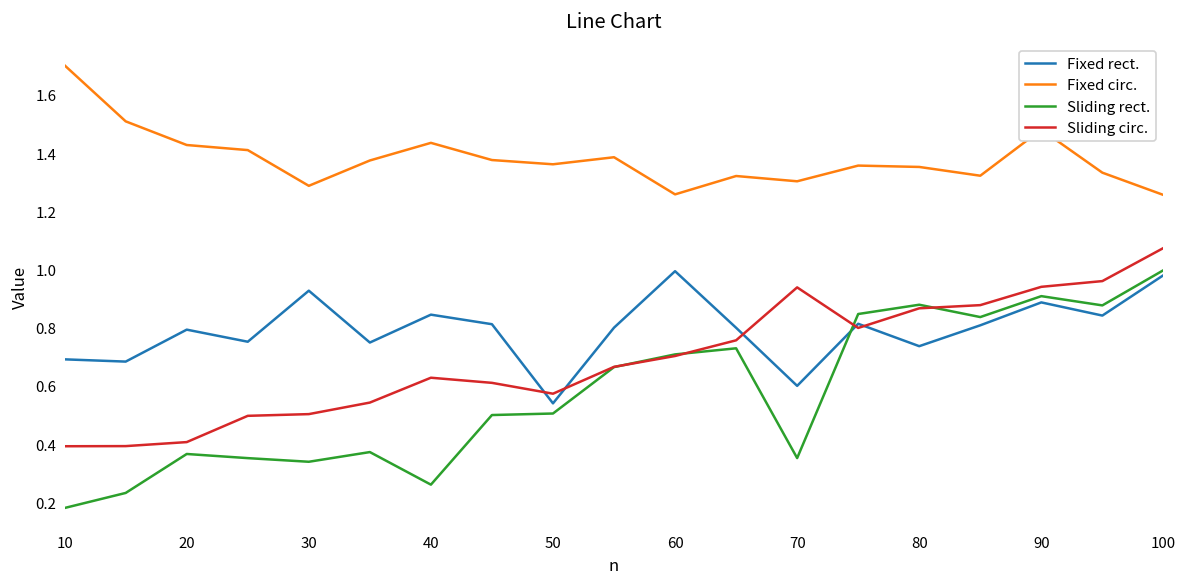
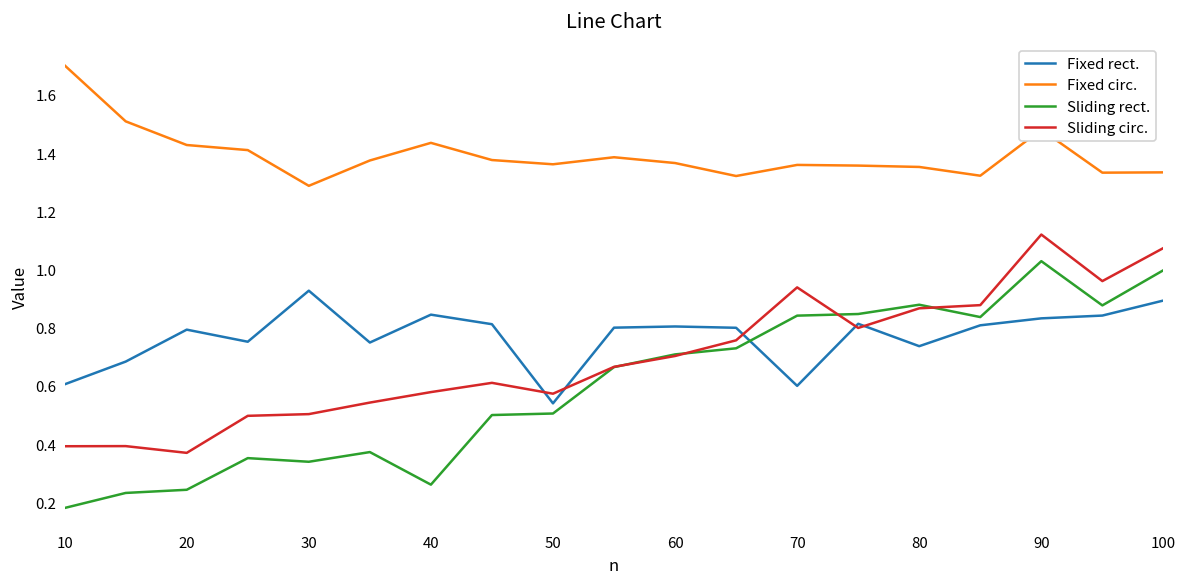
Fixed rect., 10: 0.69 -> 0.61
Sliding rect., 20: 0.37 -> 0.24
Sliding circ., 20: 0.41 -> 0.37
Sliding circ., 40: 0.63 -> 0.58
Fixed rect., 60: 0.99 -> 0.80
Fixed circ., 60: 1.26 -> 1.37
Fixed circ., 70: 1.30 -> 1.36
Sliding rect., 70: 0.35 -> 0.84
Fixed rect., 90: 0.89 -> 0.83
Sliding rect., 90: 0.91 -> 1.03
Sliding circ., 90: 0.94 -> 1.12
Fixed rect., 100: 0.98 -> 0.89
Fixed circ., 100: 1.26 -> 1.33
